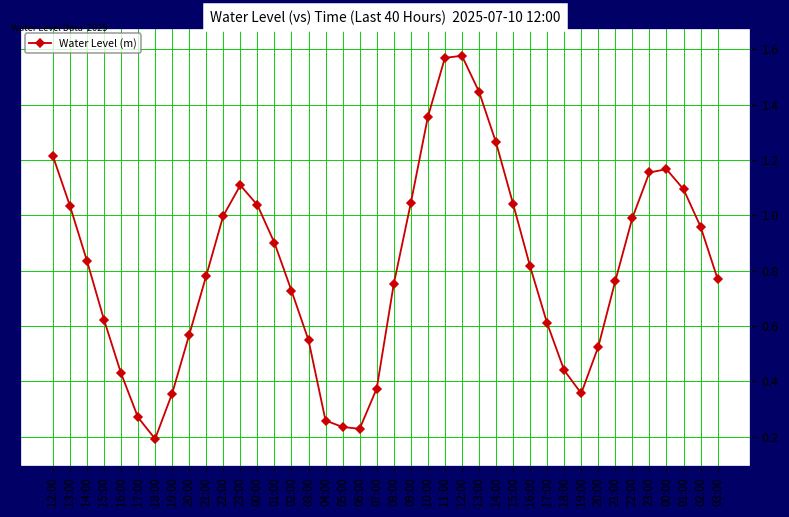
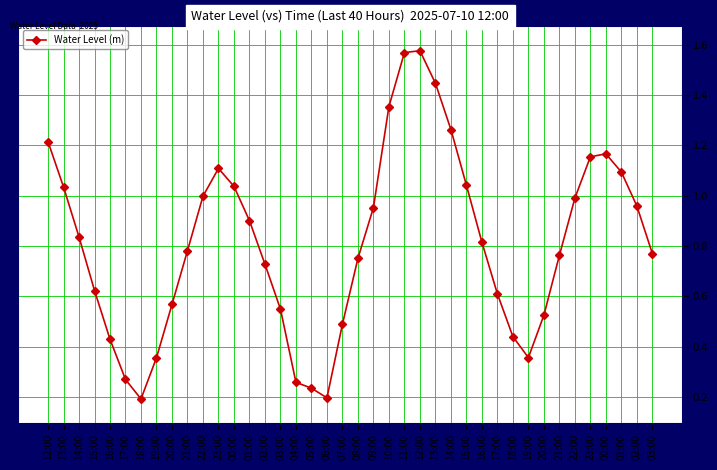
06:00: 0.23 -> 0.20
07:00: 0.37 -> 0.49
09:00: 1.04 -> 0.95
